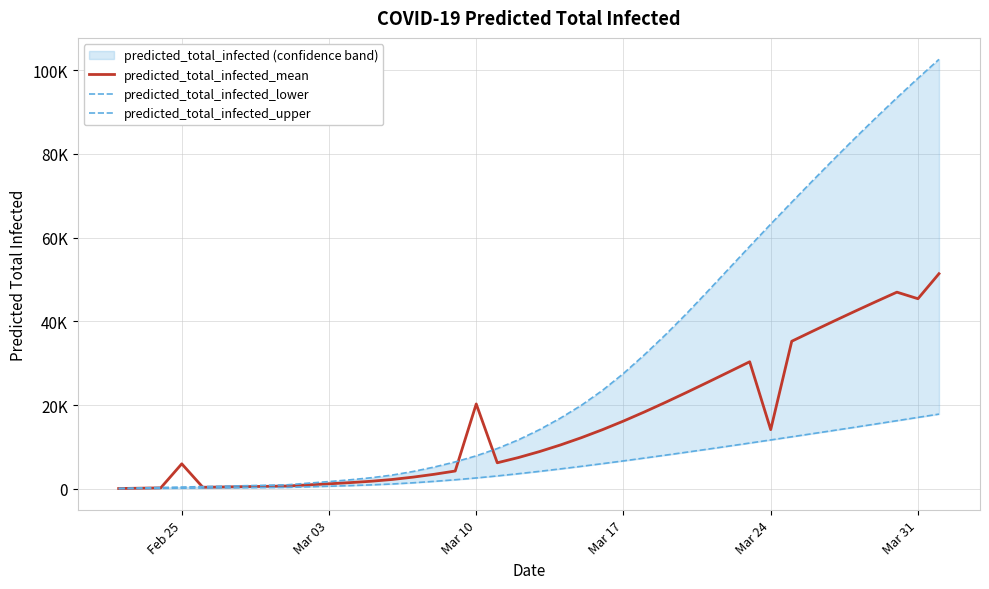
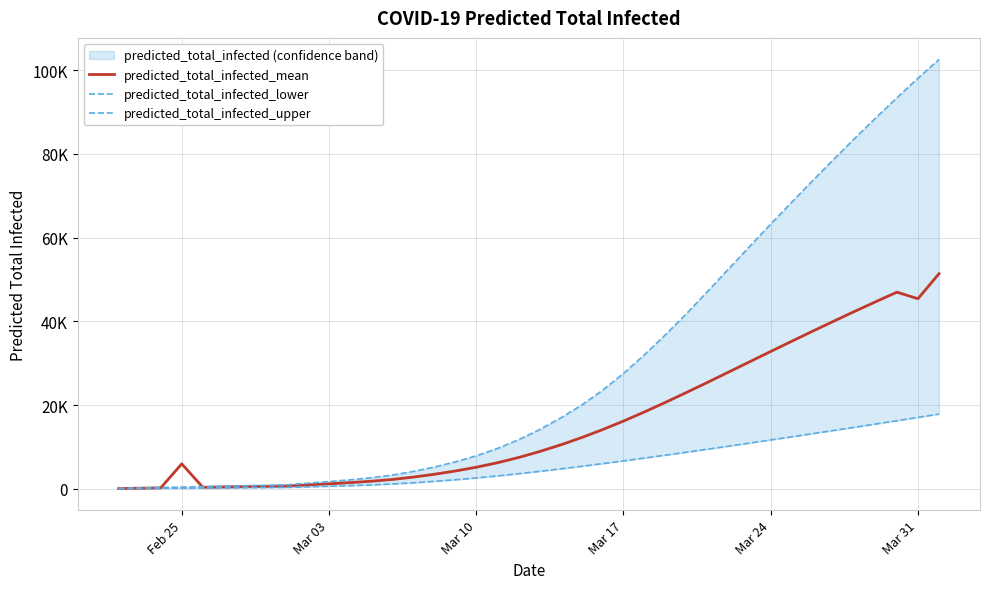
predicted_total_infected_mean, Mar 10: 20000 -> 5000
predicted_total_infected_mean, Mar 24: 14000 -> 33000
